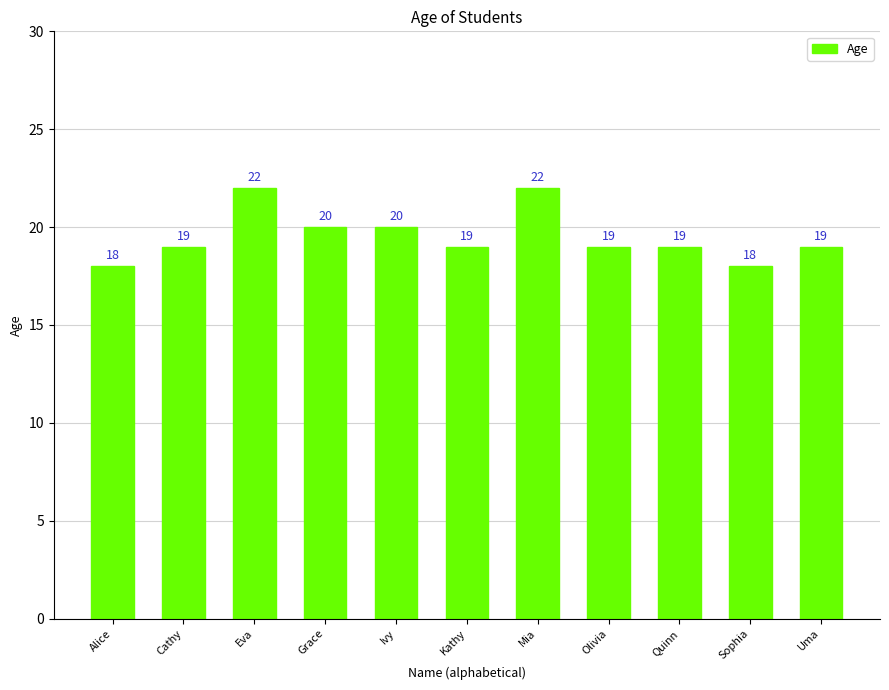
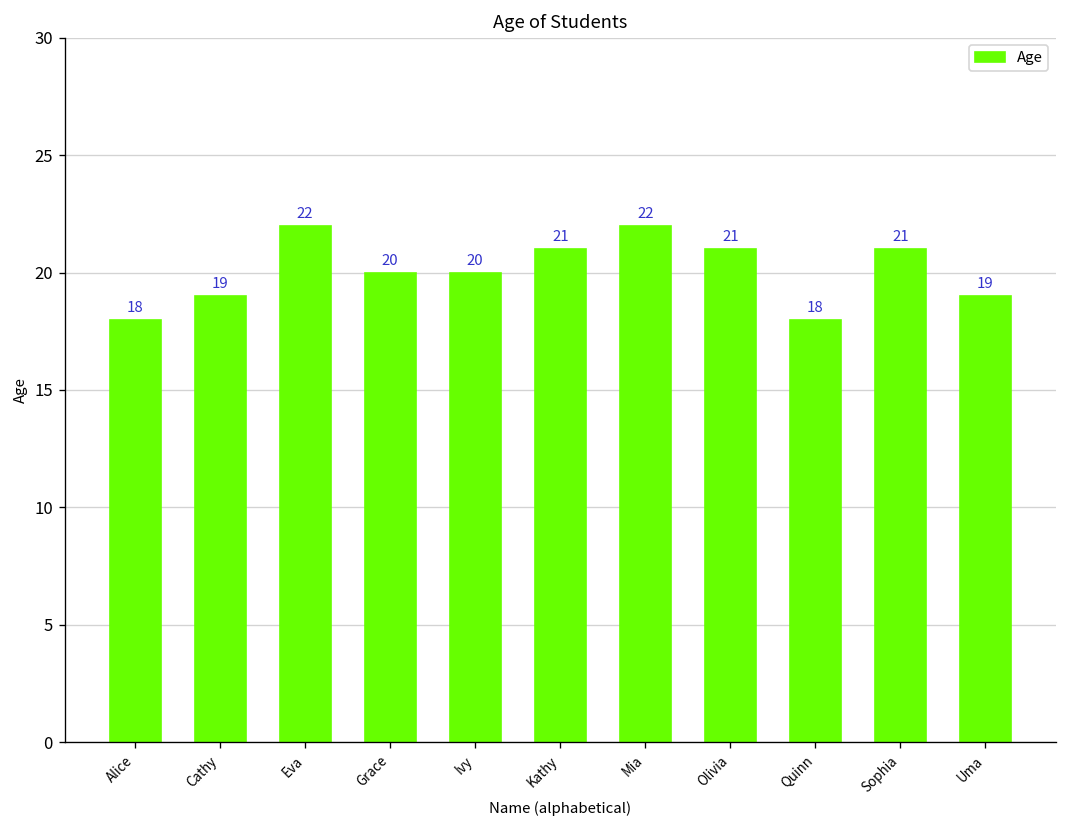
Kathy: 19 -> 21
Olivia: 19 -> 21
Quinn: 19 -> 18
Sophia: 18 -> 21
